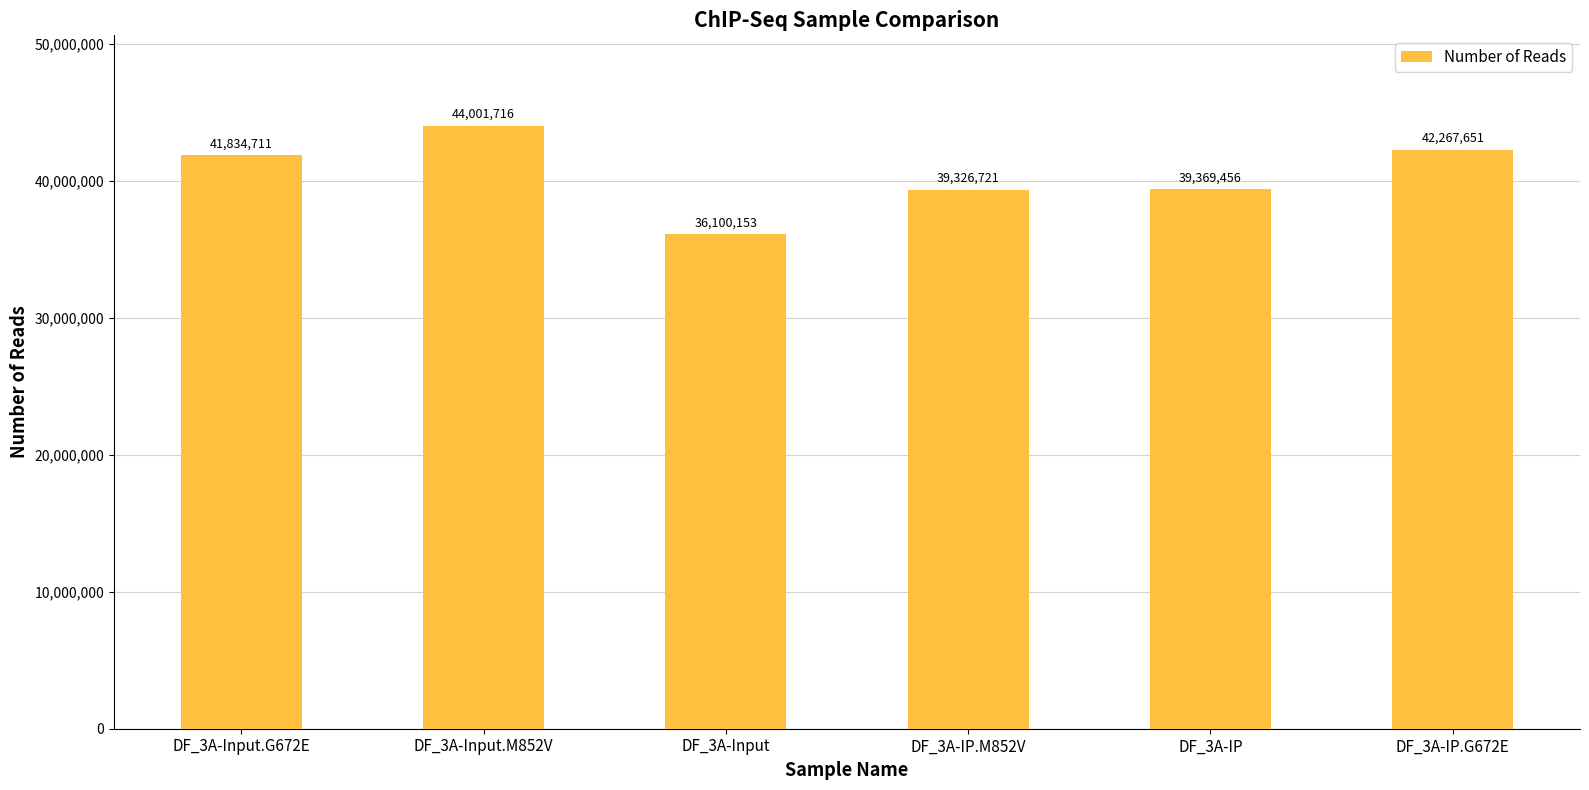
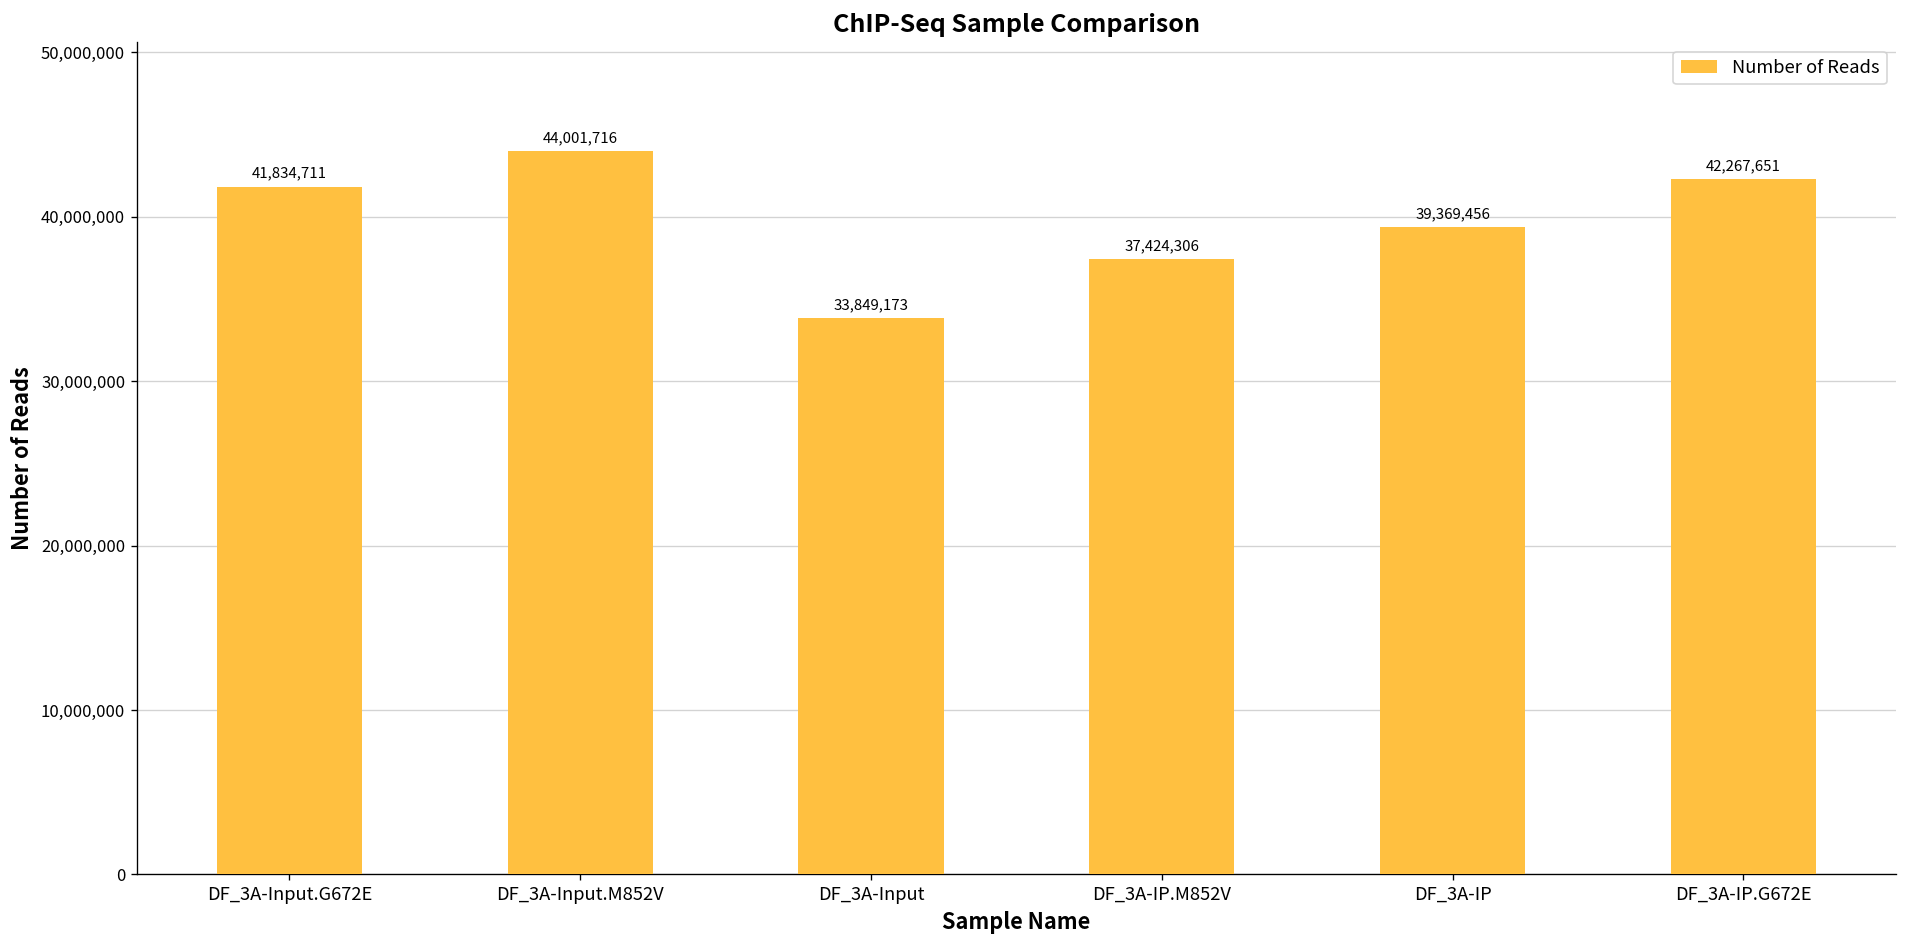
DF_3A-Input: 36,100,153 -> 33,849,173
DF_3A-IP.M852V: 39,326,721 -> 37,424,306
